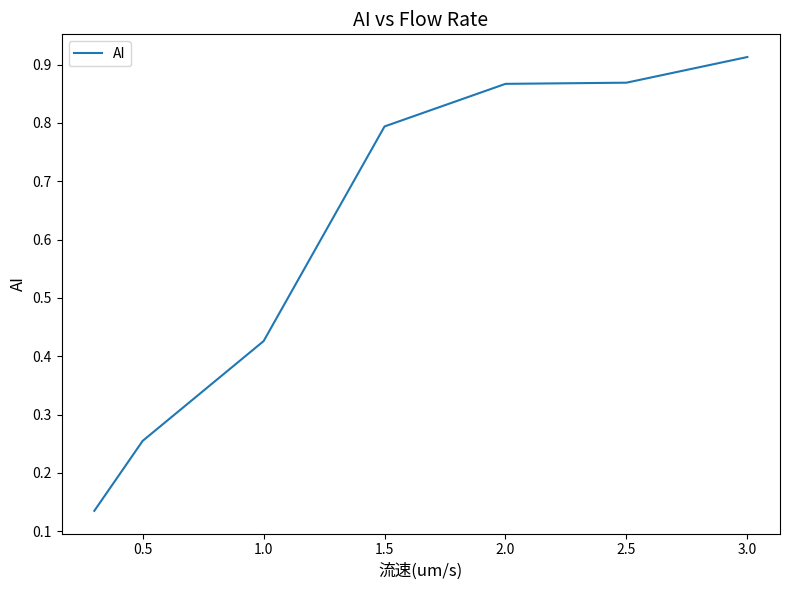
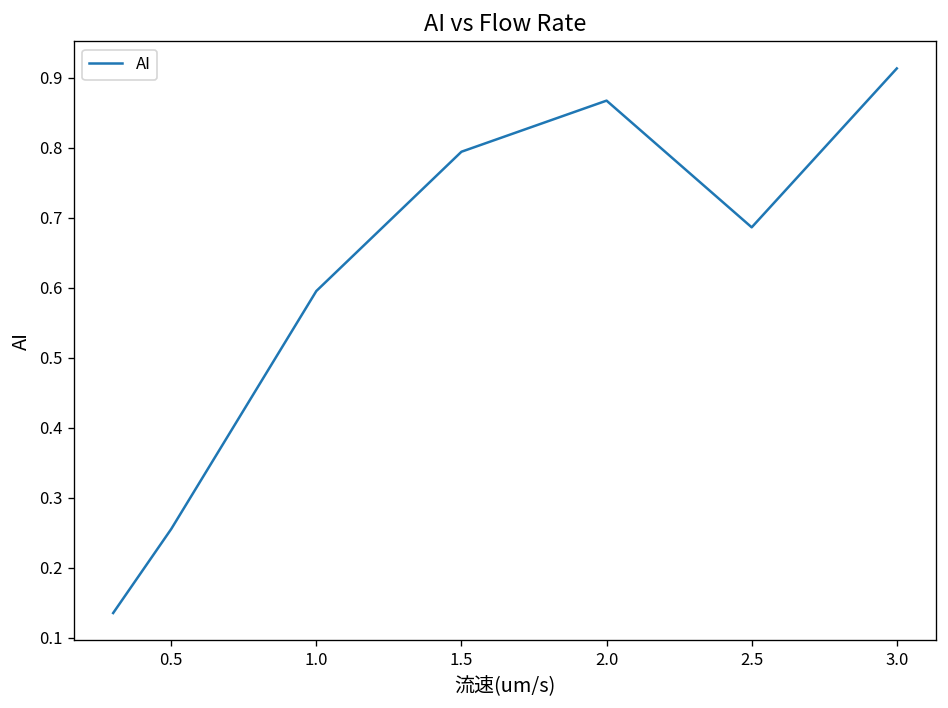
1.0: 0.43 -> 0.60
2.5: 0.87 -> 0.69
